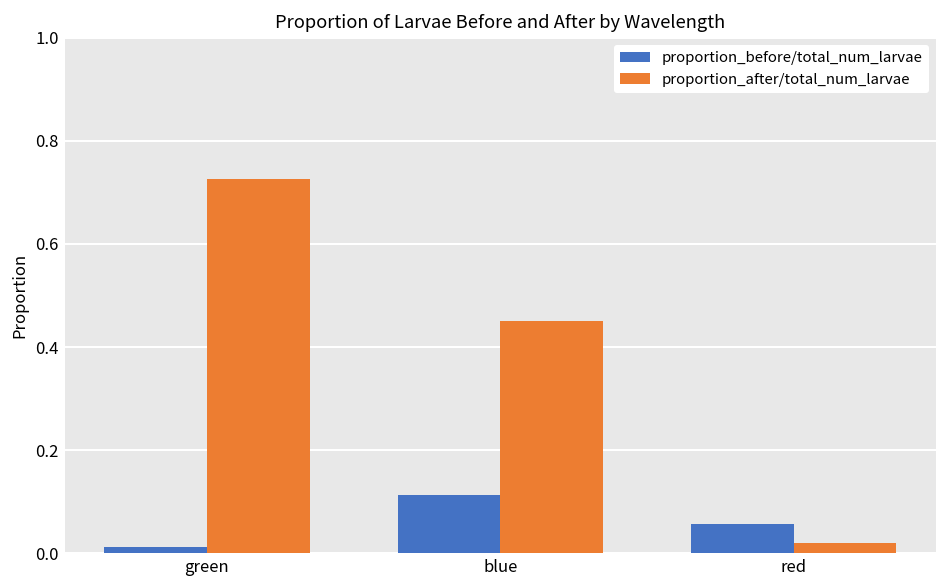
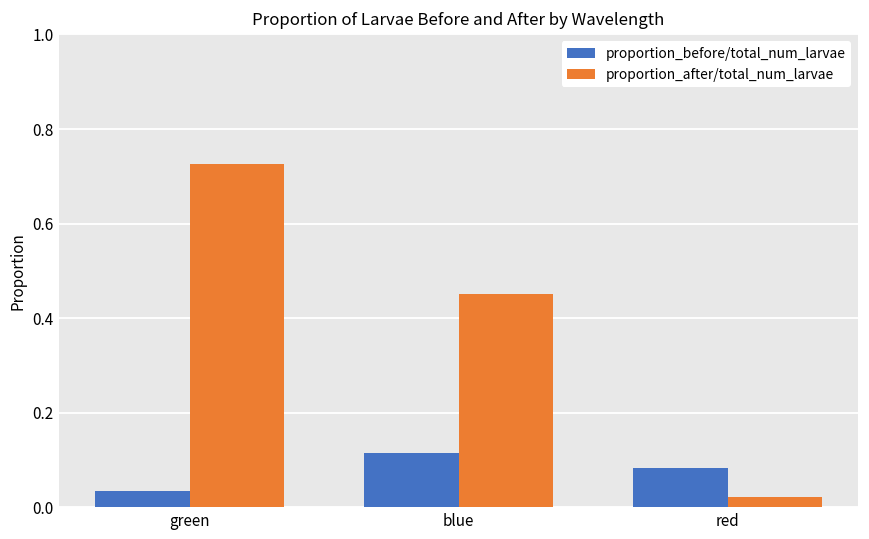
proportion_before/total_num_larvae, green: 0.01 -> 0.03
proportion_before/total_num_larvae, red: 0.06 -> 0.08
